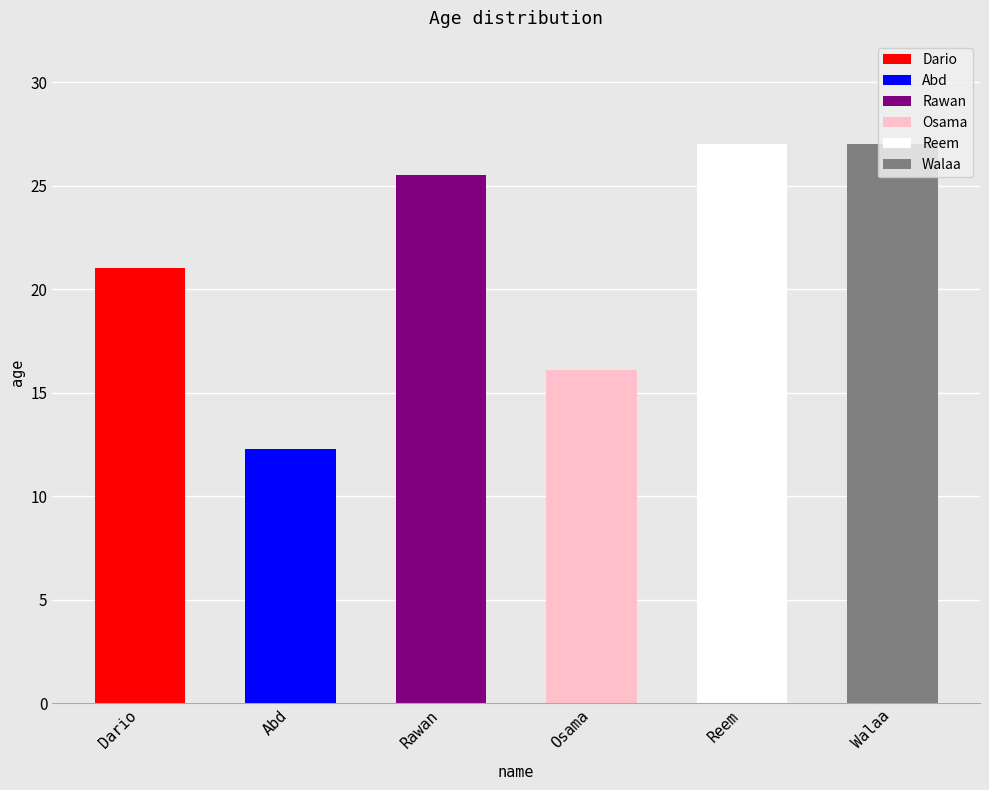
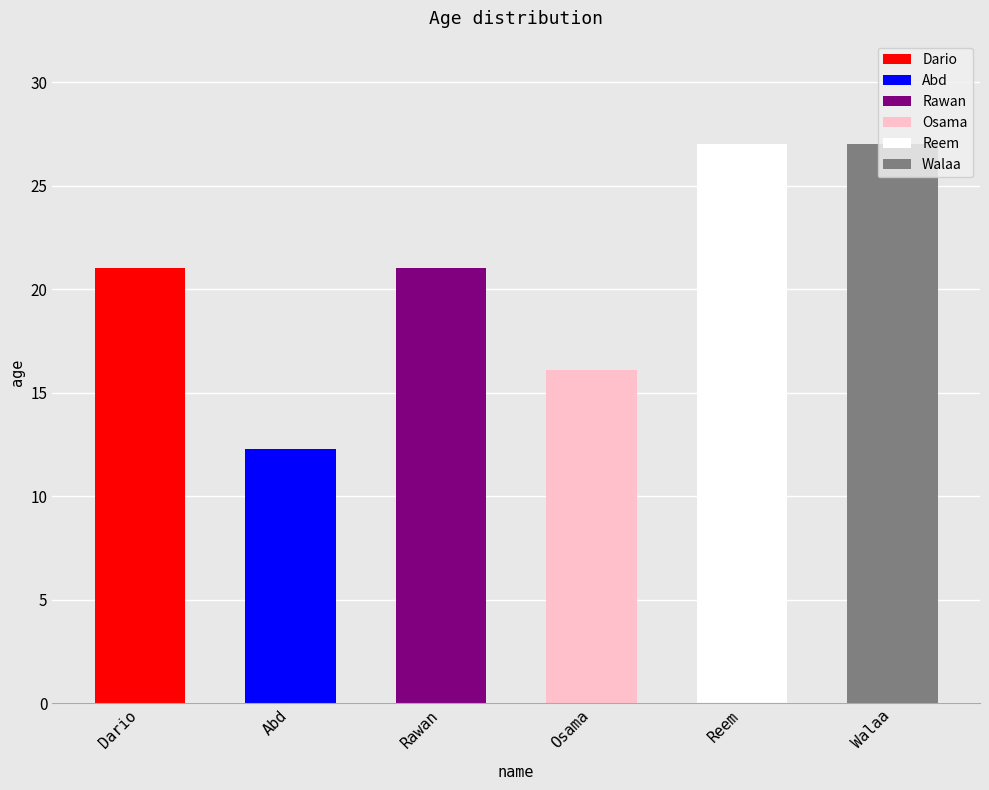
Rawan: 25.5 -> 21.0
